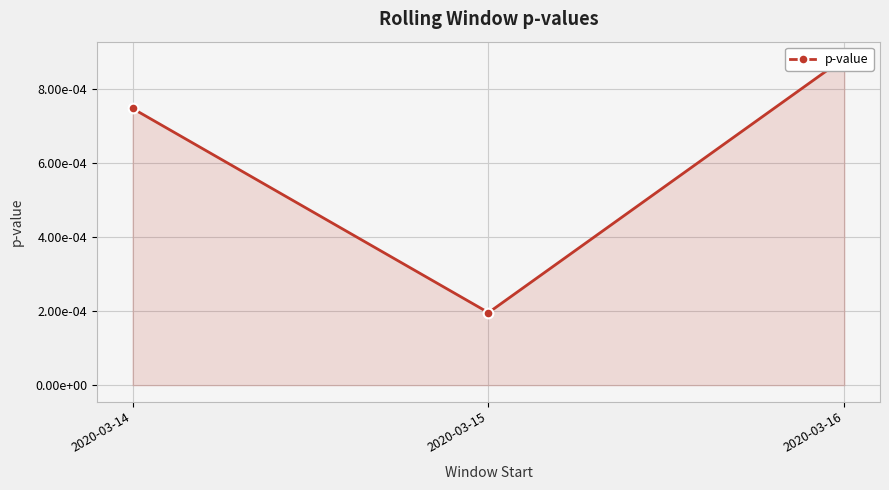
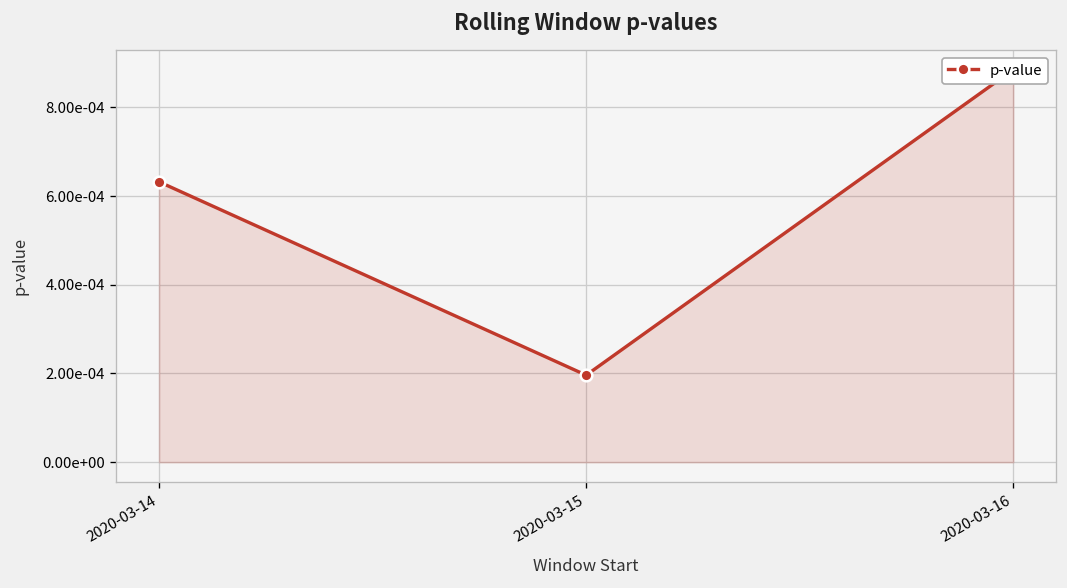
2020-03-14: 0.00075 -> 0.00063
